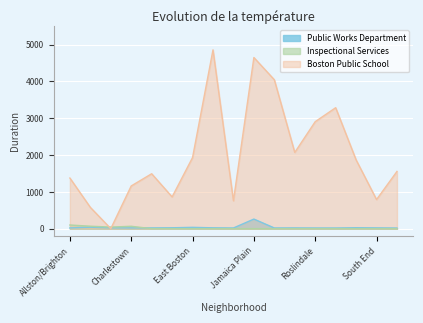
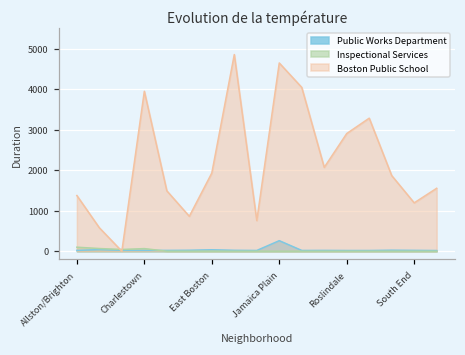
Boston Public School, Charlestown: 1200 -> 4000
Boston Public School, South End: 800 -> 1200
